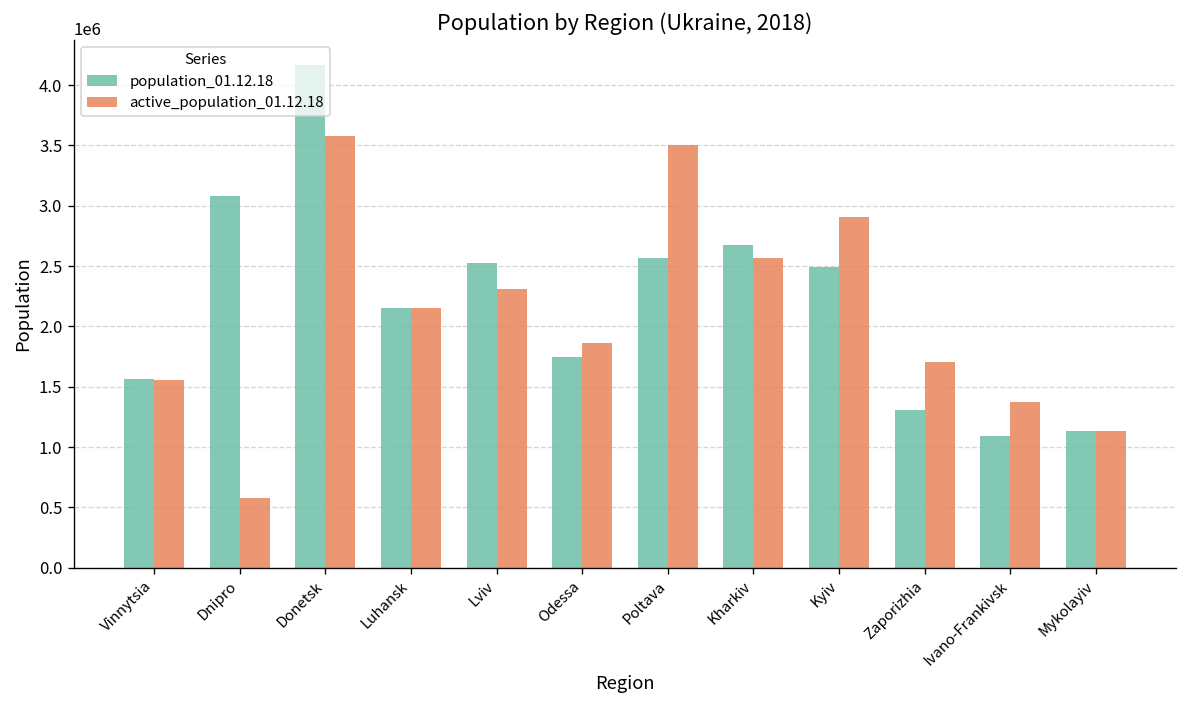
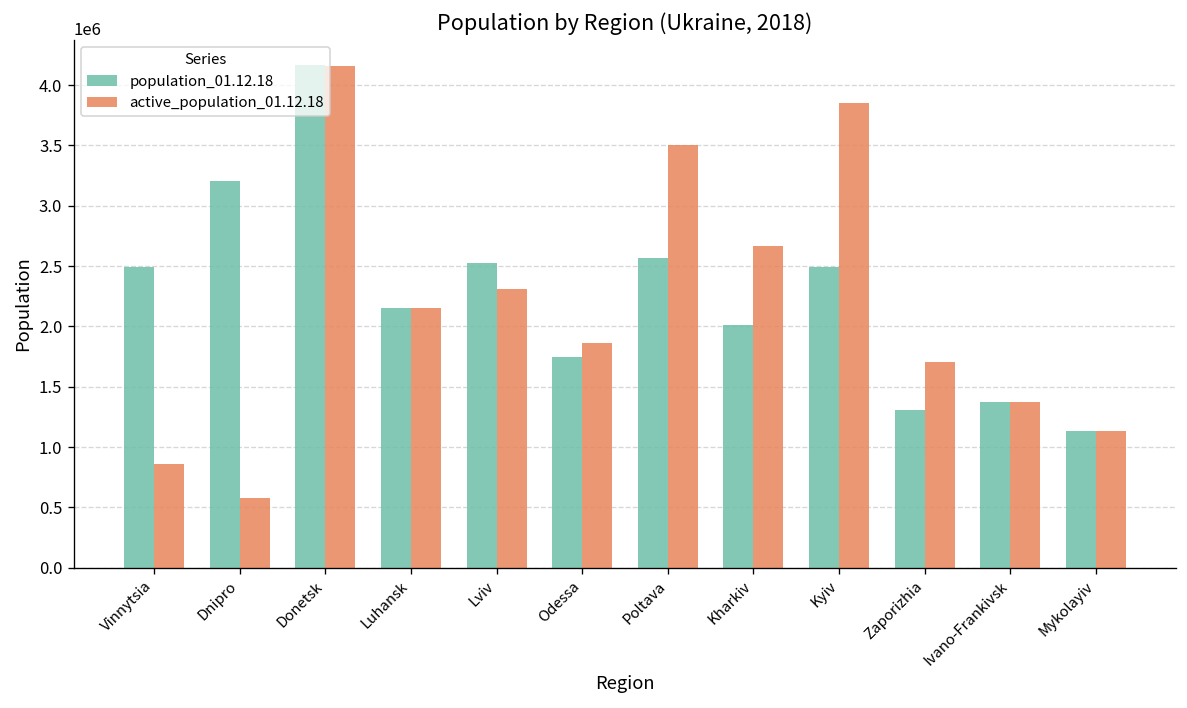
population_01.12.18, Vinnytsia: 1560000 -> 2490000
active_population_01.12.18, Vinnytsia: 1550000 -> 860000
population_01.12.18, Dnipro: 3080000 -> 3210000
active_population_01.12.18, Donetsk: 3580000 -> 4160000
population_01.12.18, Kharkiv: 2680000 -> 2020000
active_population_01.12.18, Kharkiv: 2570000 -> 2660000
active_population_01.12.18, Kyiv: 2910000 -> 3850000
population_01.12.18, Ivano-Frankivsk: 1090000 -> 1370000
